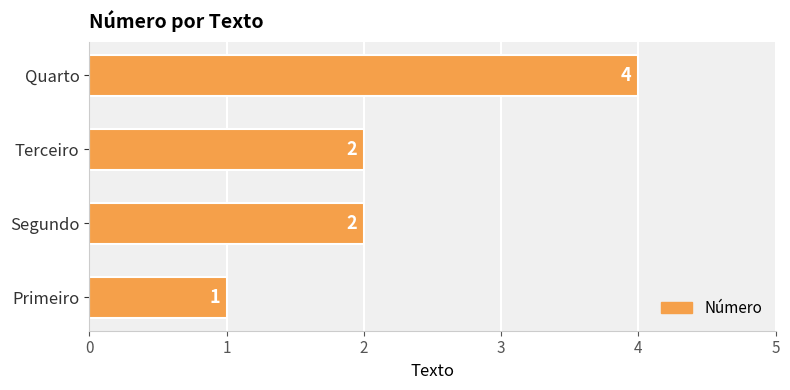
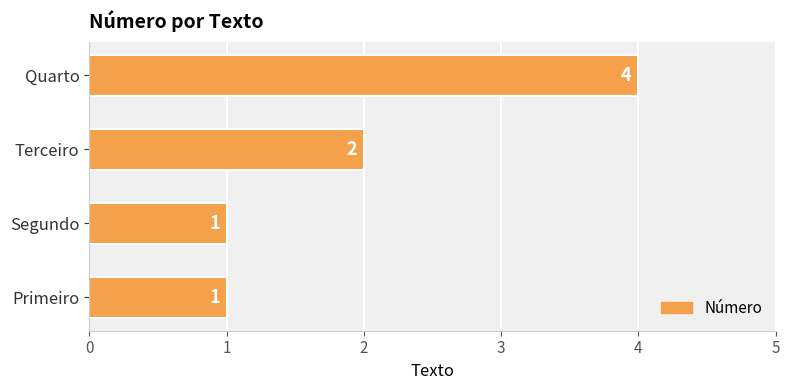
Segundo: 2 -> 1
